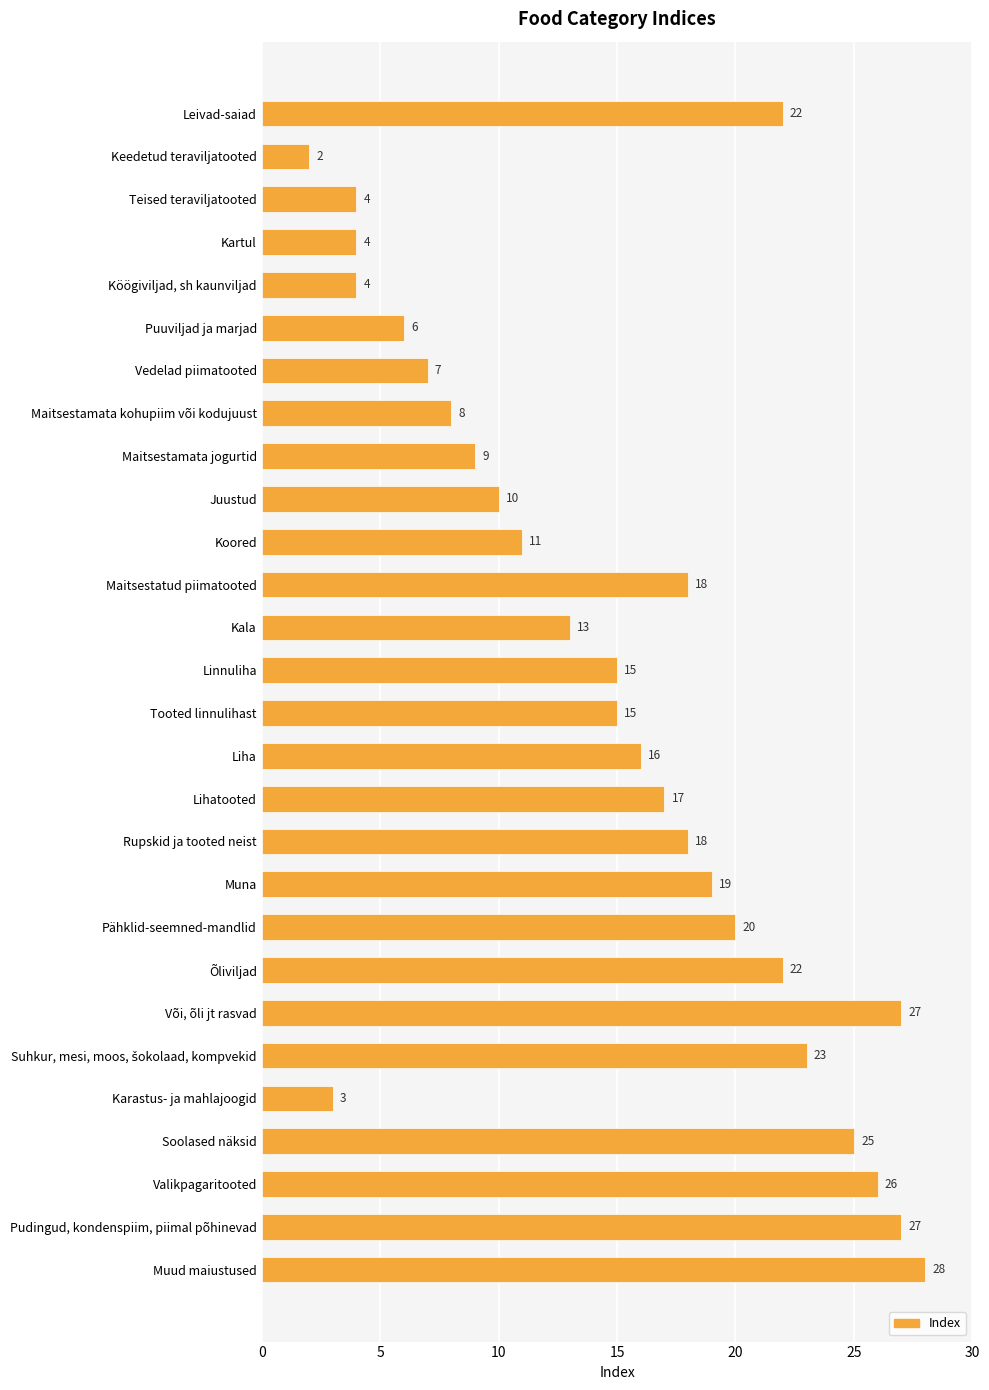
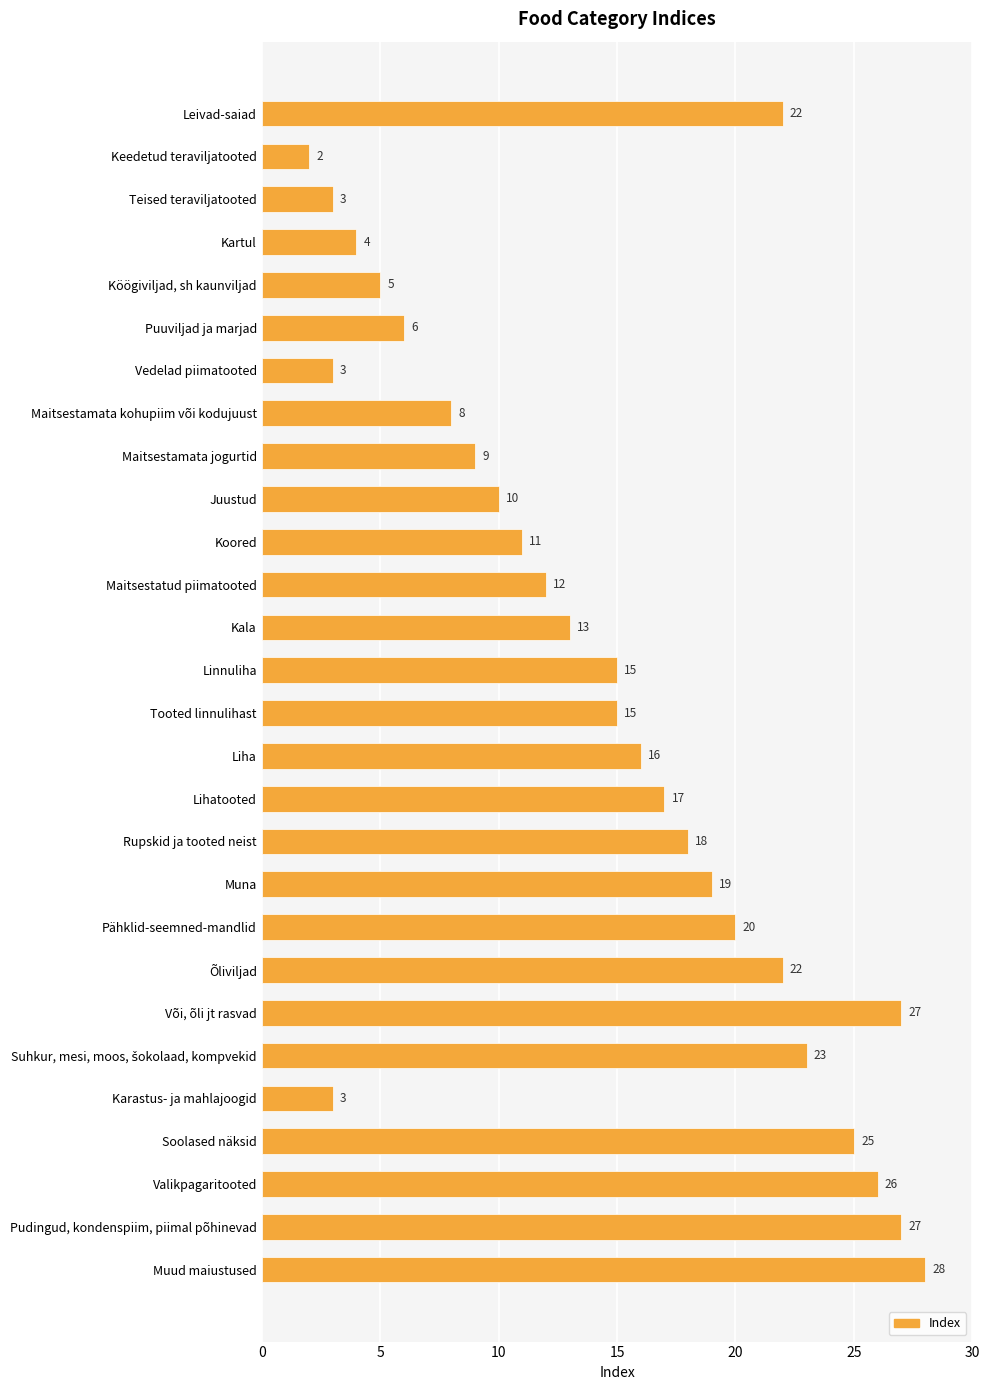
Teised teraviljatooted: 4 -> 3
Köögiviljad, sh kaunviljad: 4 -> 5
Vedelad piimatooted: 7 -> 3
Maitsestatud piimatooted: 18 -> 12
